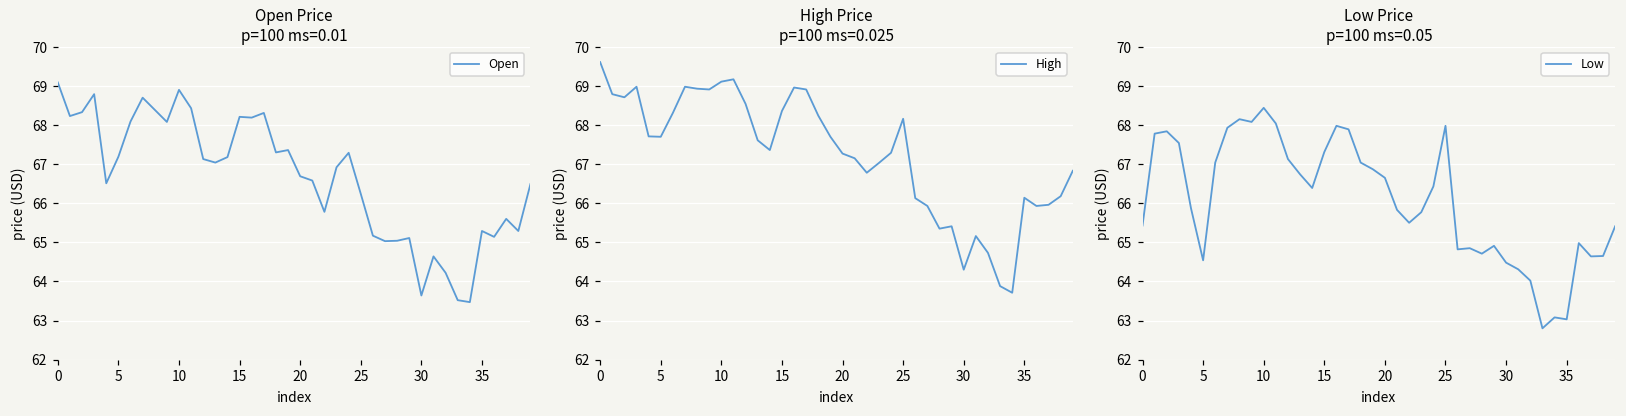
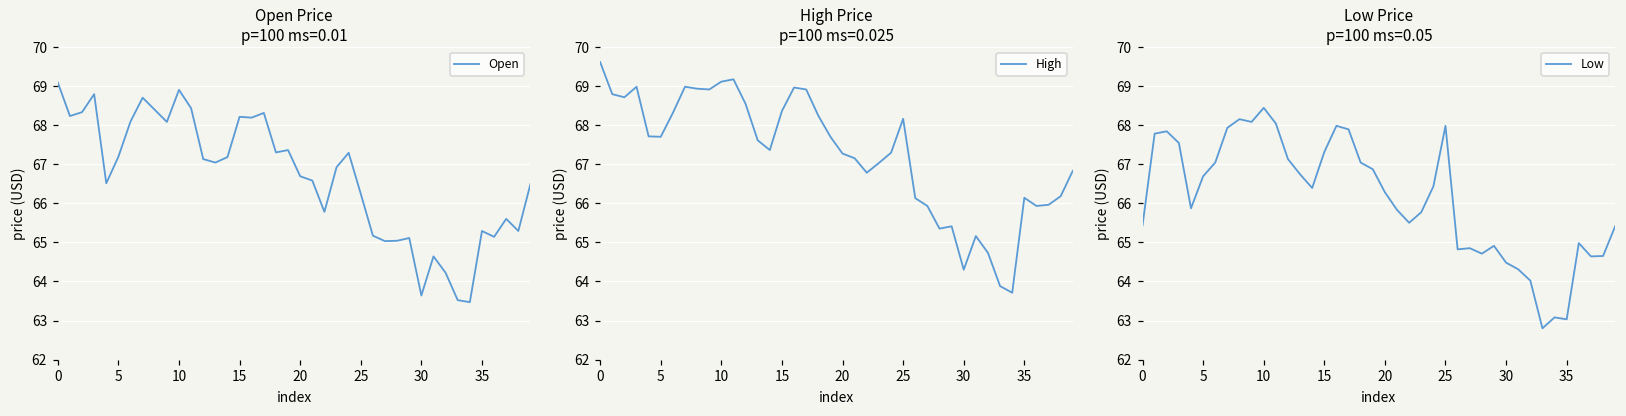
Low Price p=100 ms=0.05, 5: 64.5 -> 66.7
Low Price p=100 ms=0.05, 20: 66.7 -> 66.3
